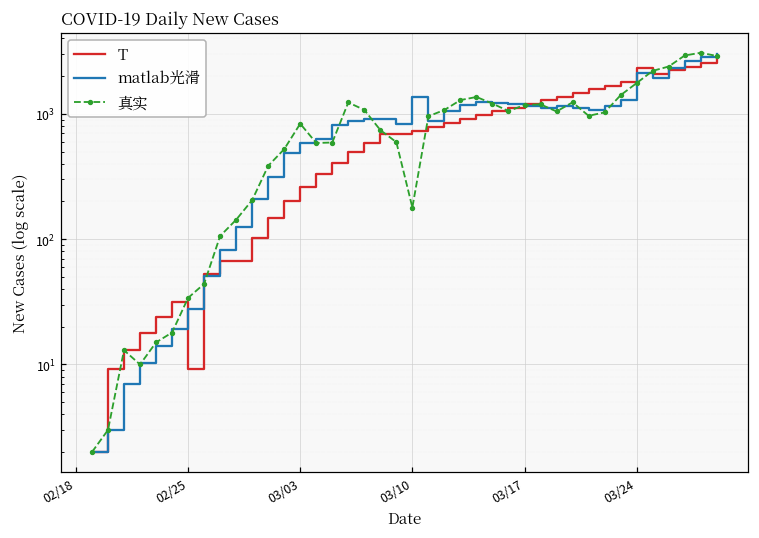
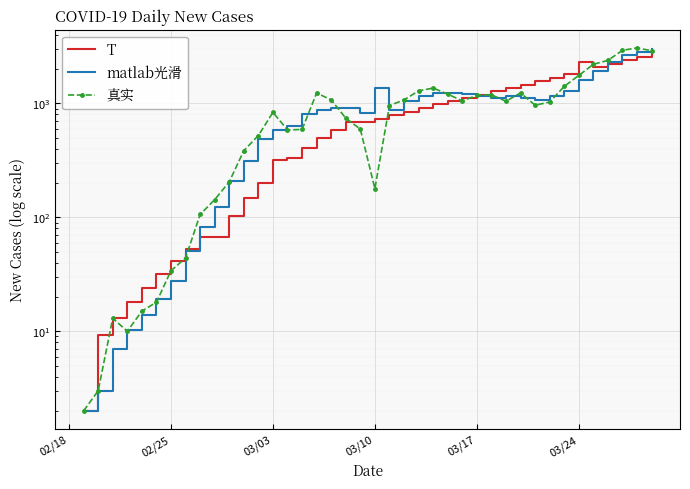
T, 02/25: 9 -> 41
T, 03/03: 260 -> 320
matlab光滑, 03/24: 2100 -> 1600
